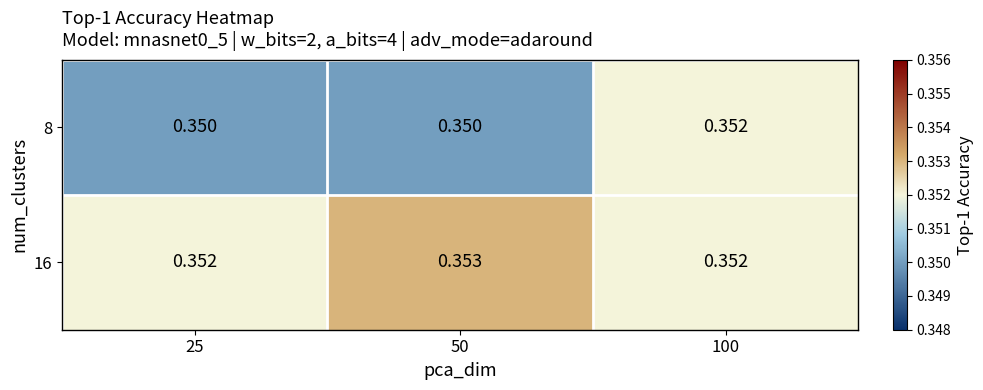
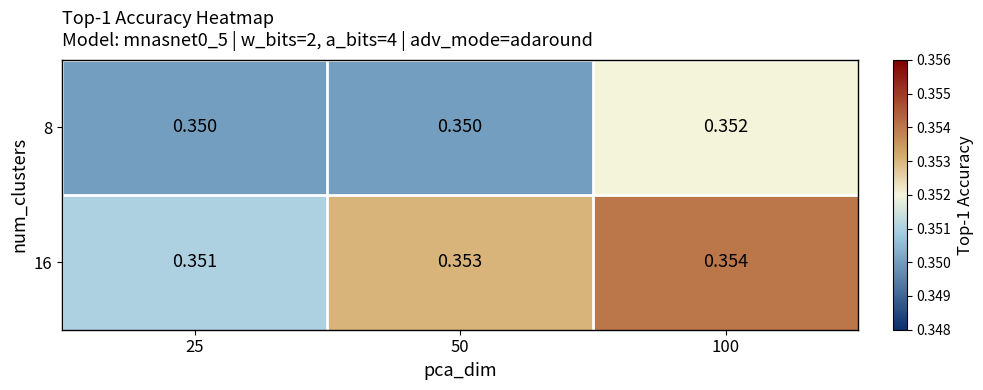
16, 25: 0.352 -> 0.351
16, 100: 0.352 -> 0.354
